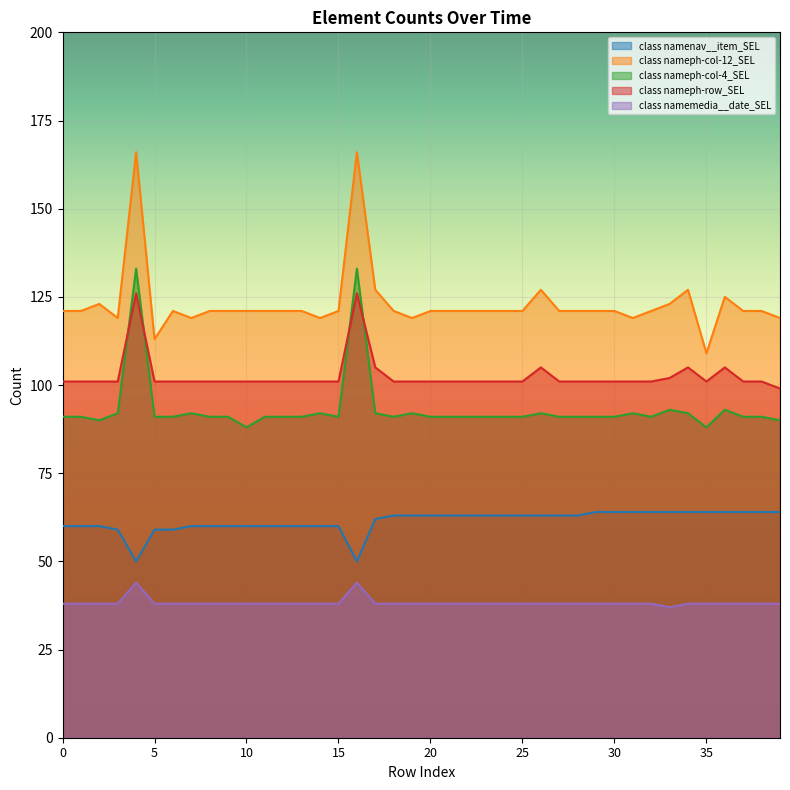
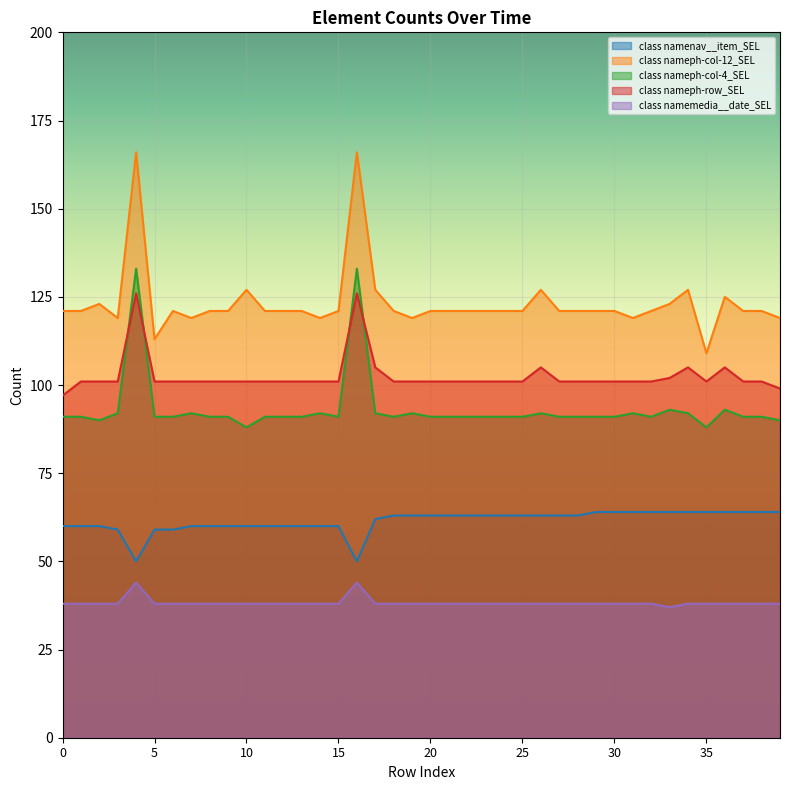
class nameph-row_SEL, 0: 101 -> 97
class nameph-col-12_SEL, 10: 121 -> 127
